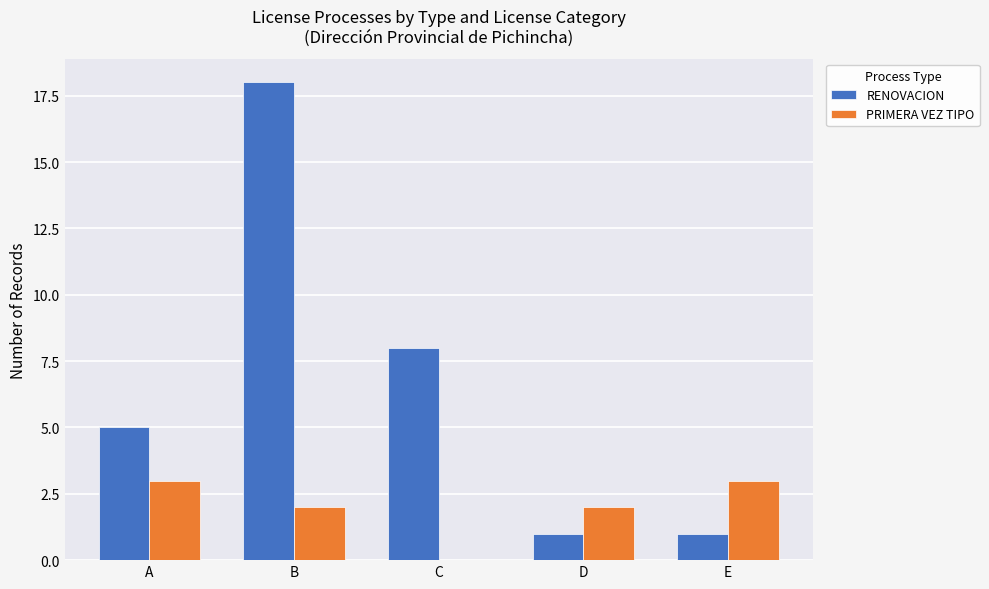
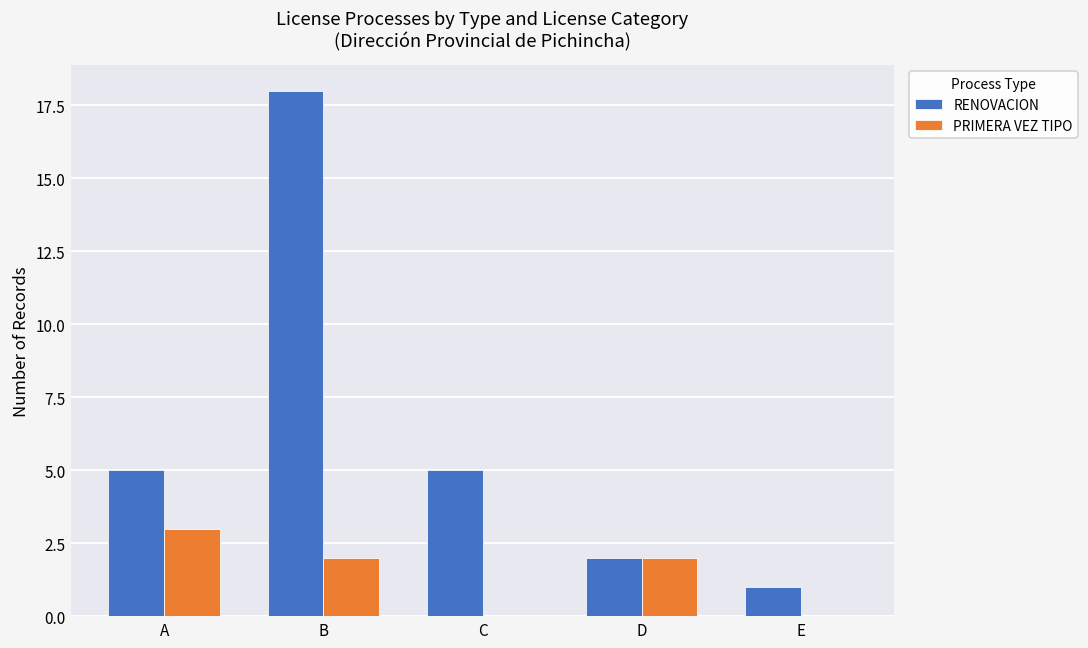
RENOVACION, C: 8 -> 5
RENOVACION, D: 1 -> 2
PRIMERA VEZ TIPO, E: 3 -> 0
